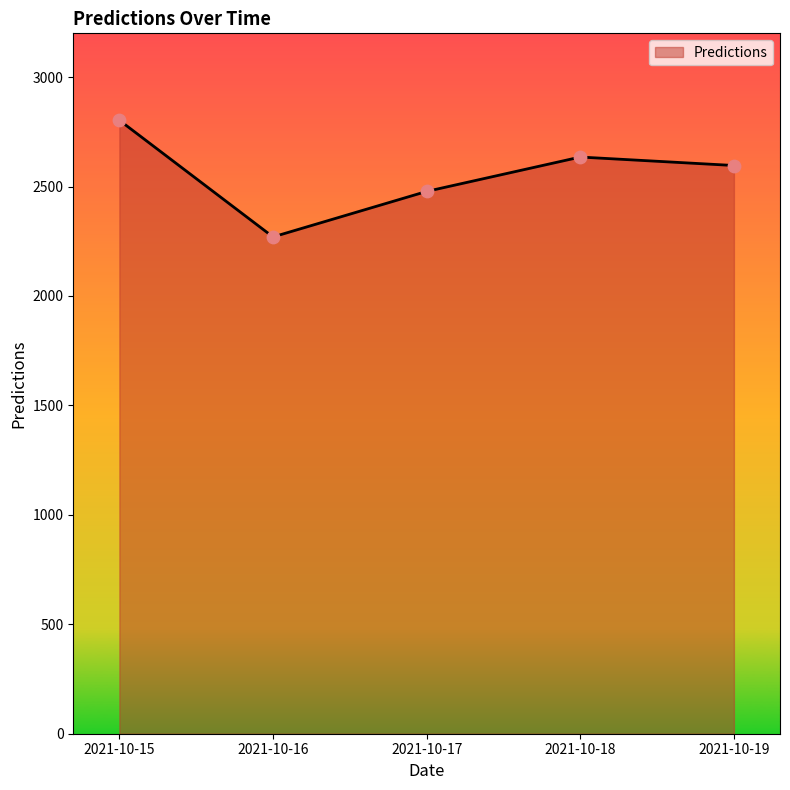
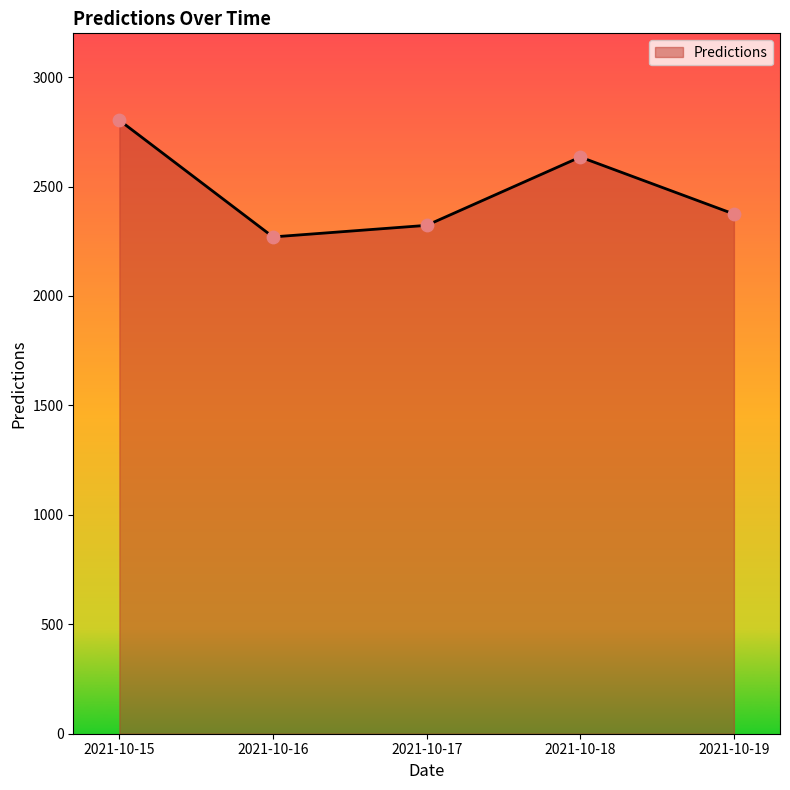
2021-10-17: 2480 -> 2320
2021-10-19: 2600 -> 2370
